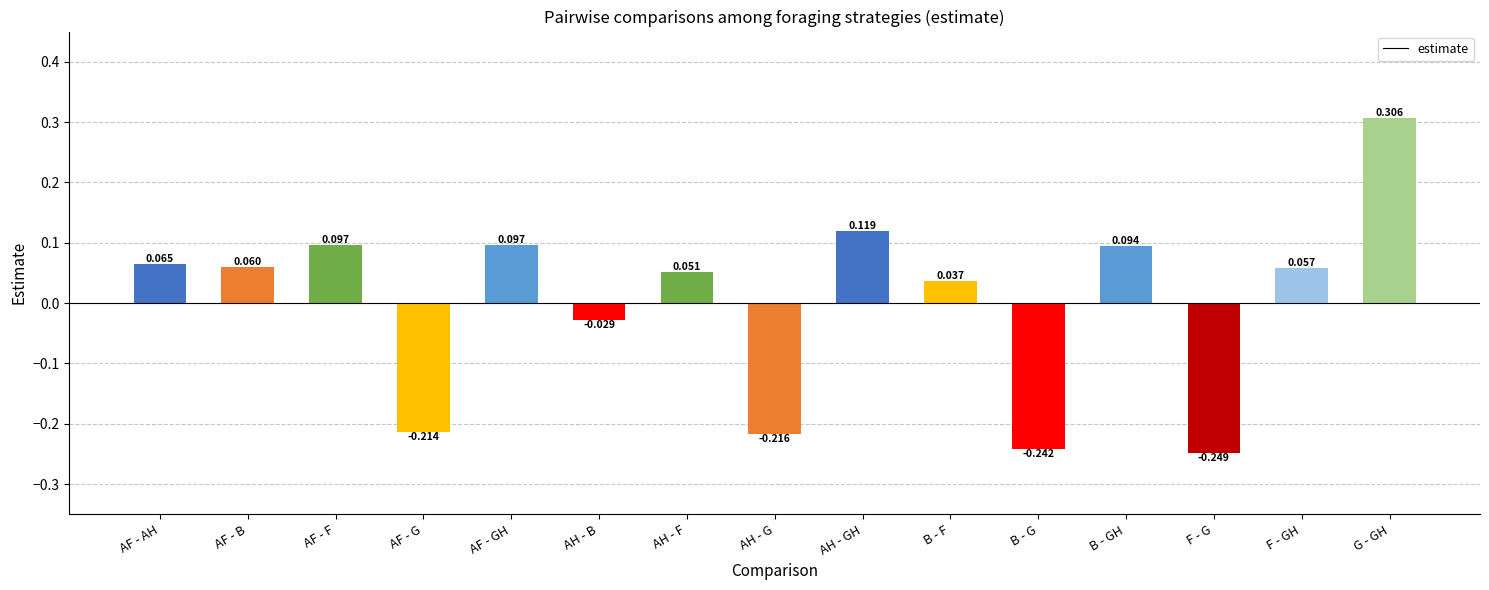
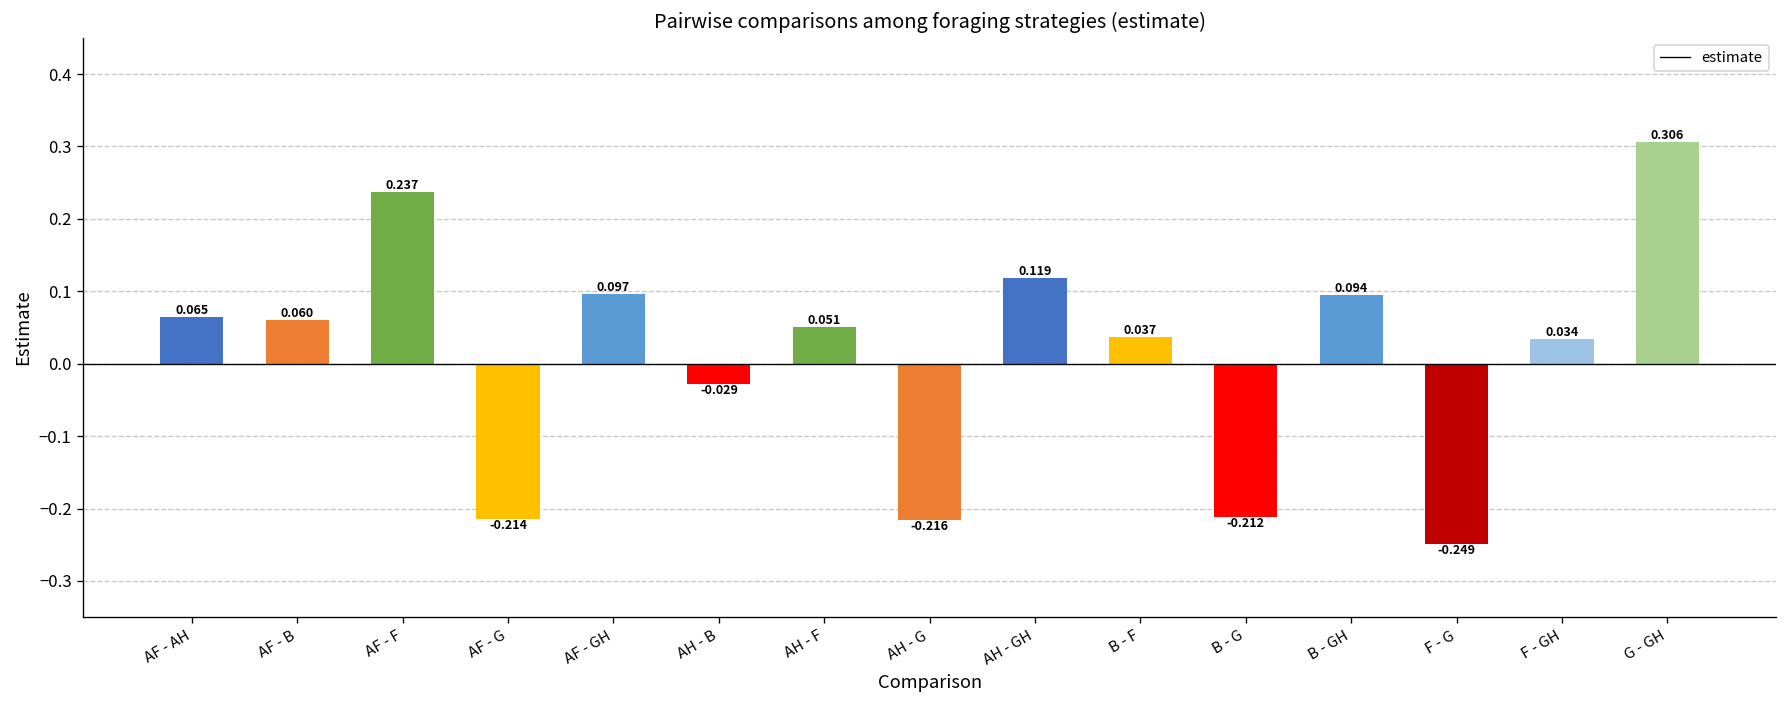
AF - F: 0.097 -> 0.237
B - G: -0.242 -> -0.212
F - GH: 0.057 -> 0.034
